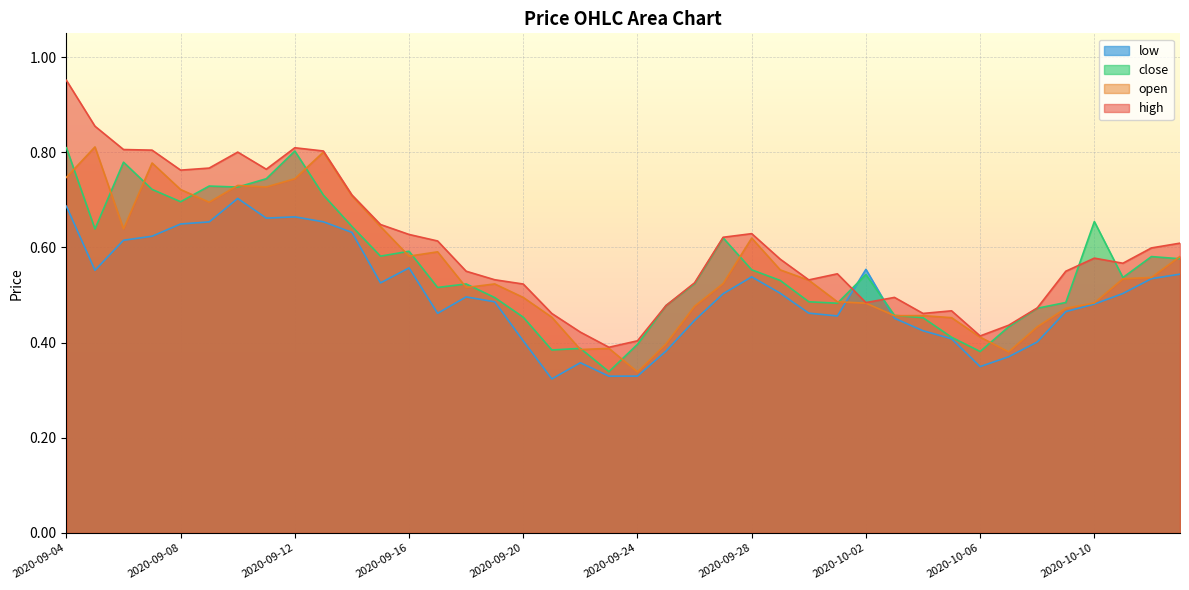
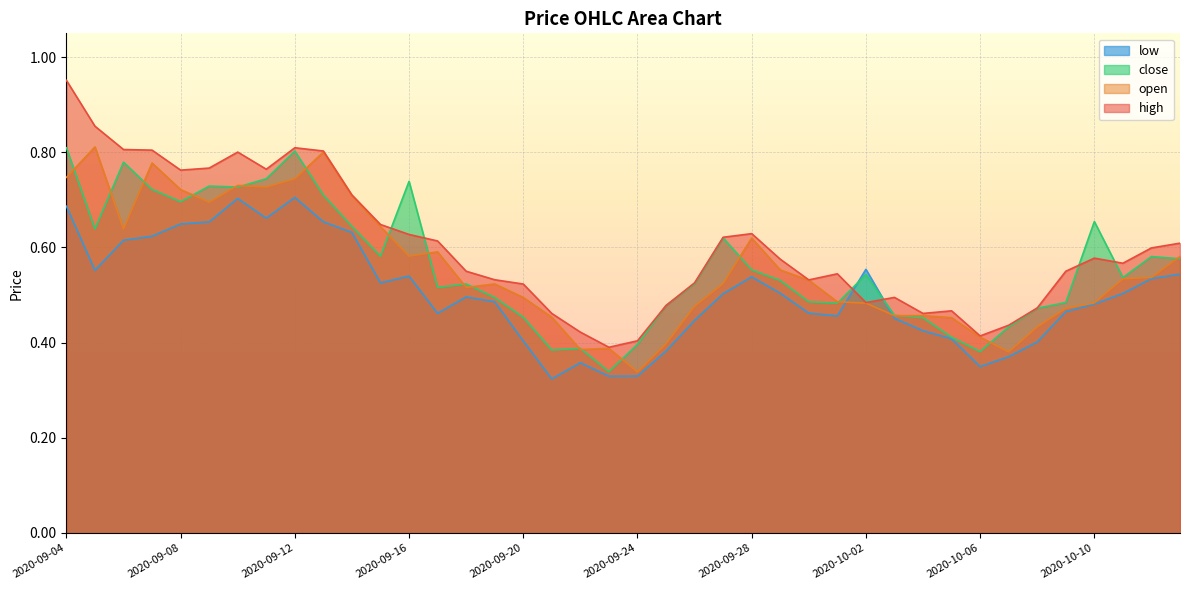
low, 2020-09-12: 0.66 -> 0.71
low, 2020-09-16: 0.56 -> 0.54
close, 2020-09-16: 0.59 -> 0.74
